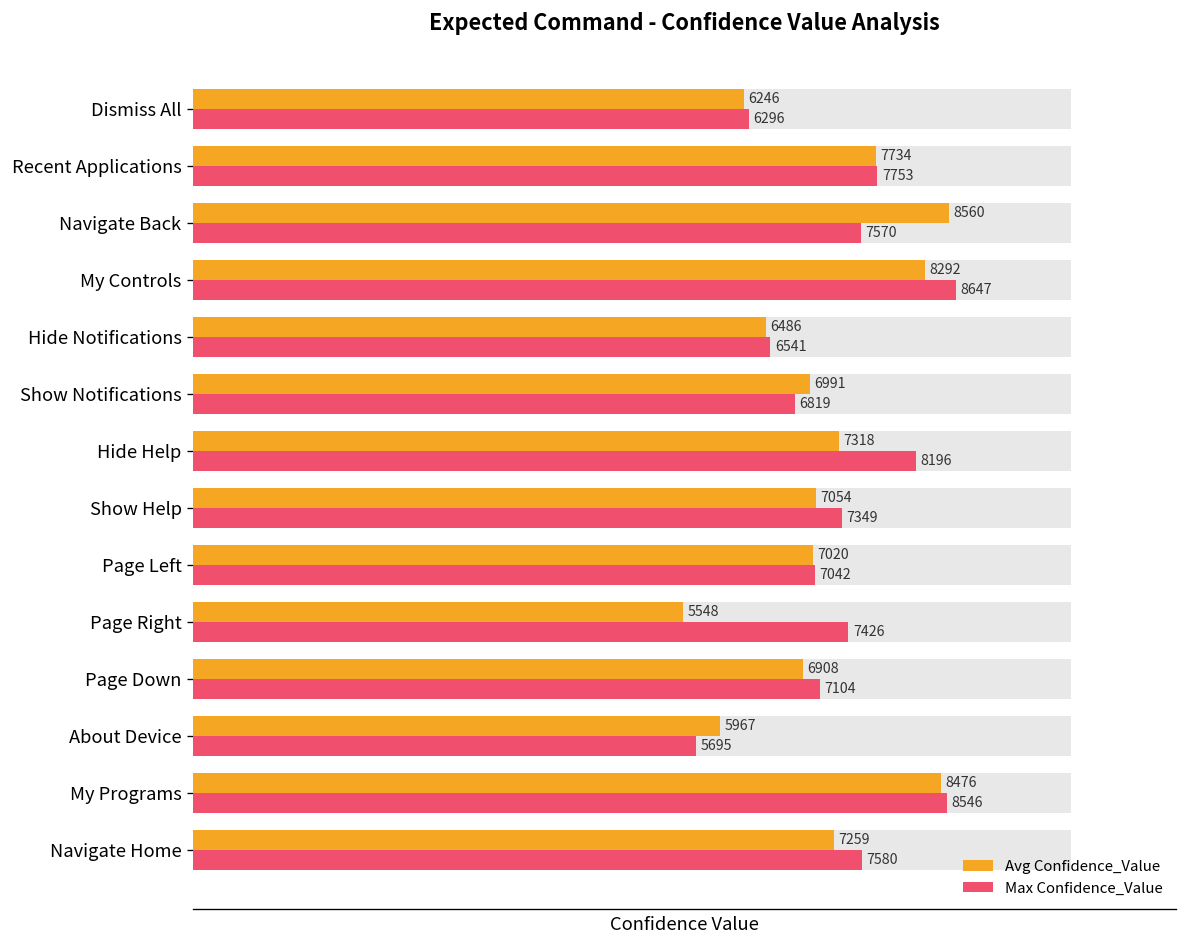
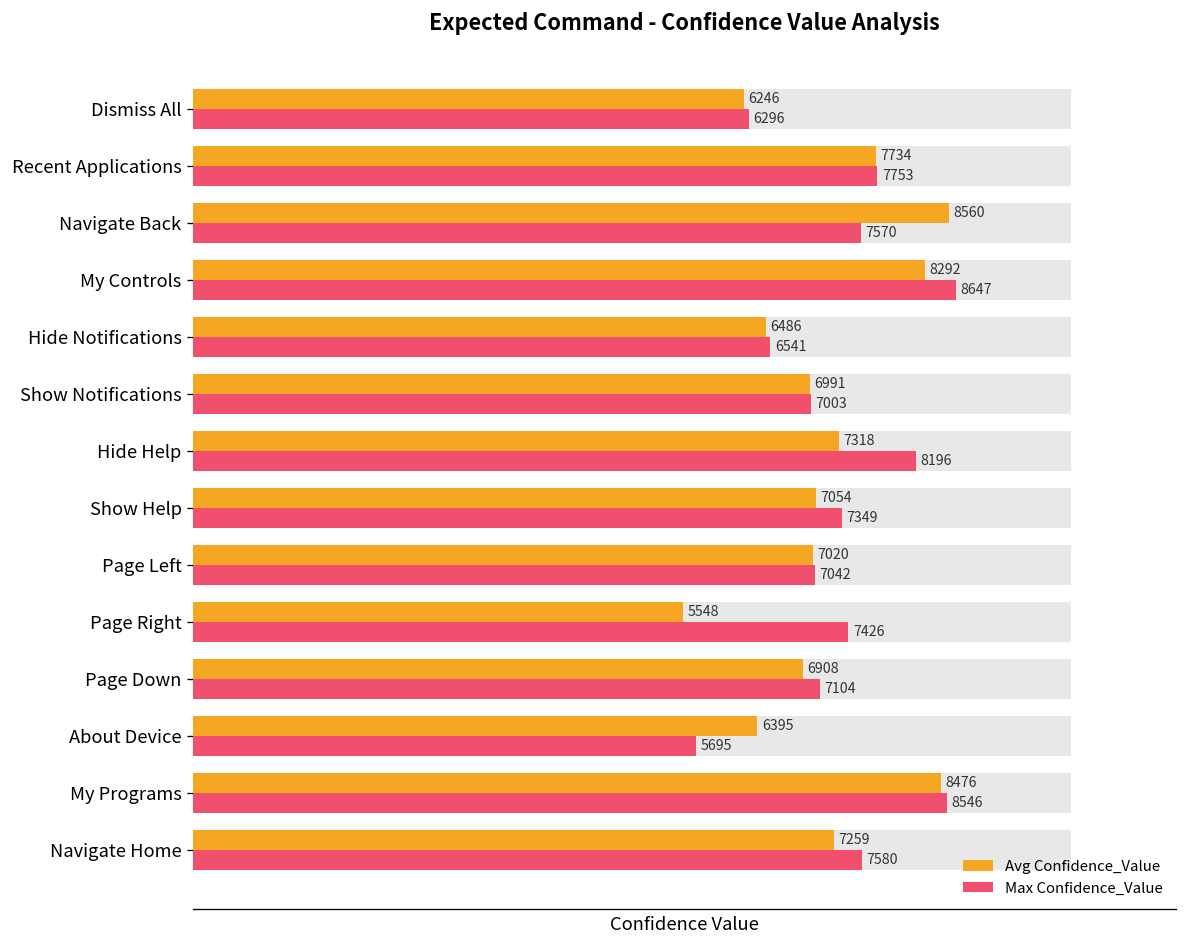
Max Confidence_Value, Show Notifications: 6819 -> 7003
Avg Confidence_Value, About Device: 5967 -> 6395
